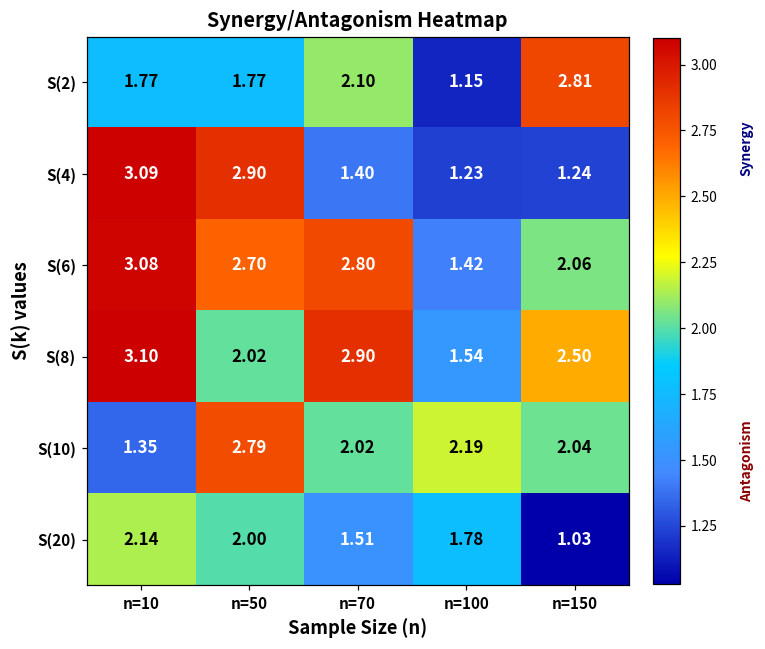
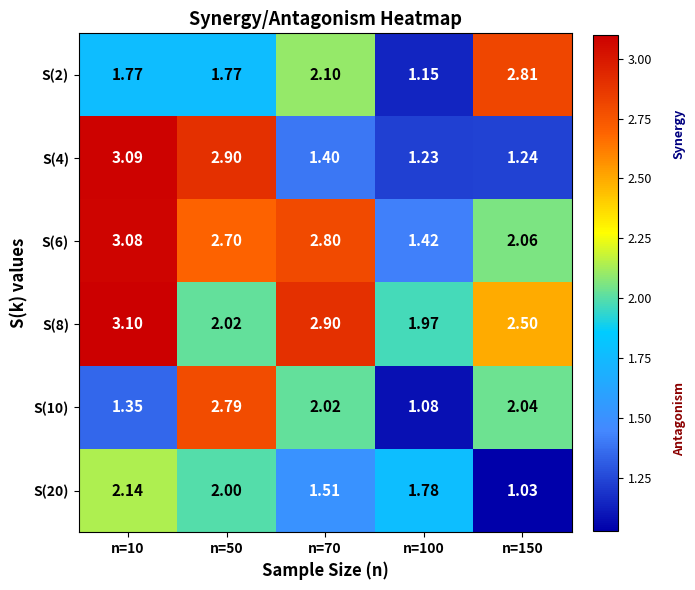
S(8), n=100: 1.54 -> 1.97
S(10), n=100: 2.19 -> 1.08
